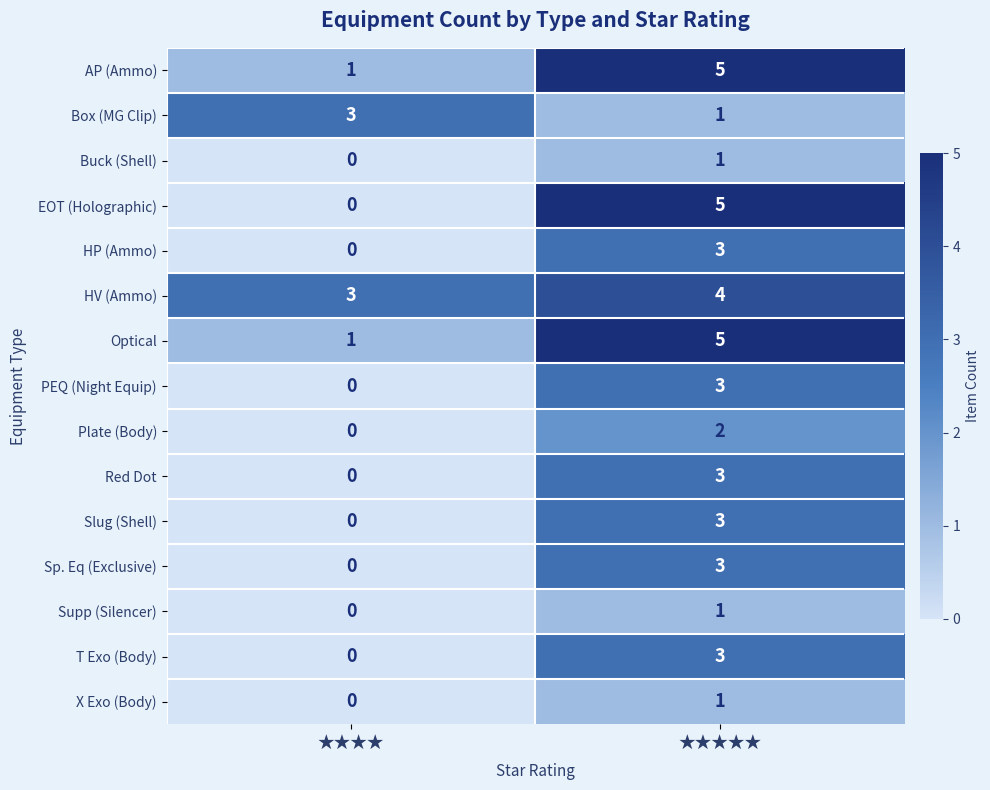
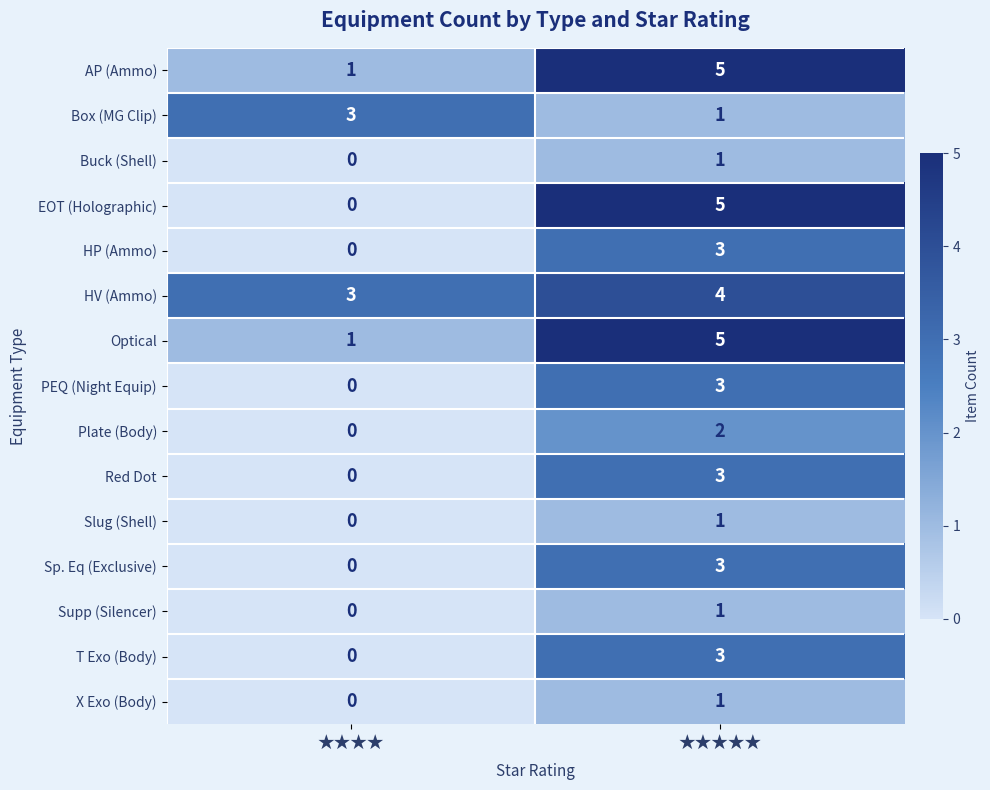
Slug (Shell), ★★★★★: 3 -> 1
